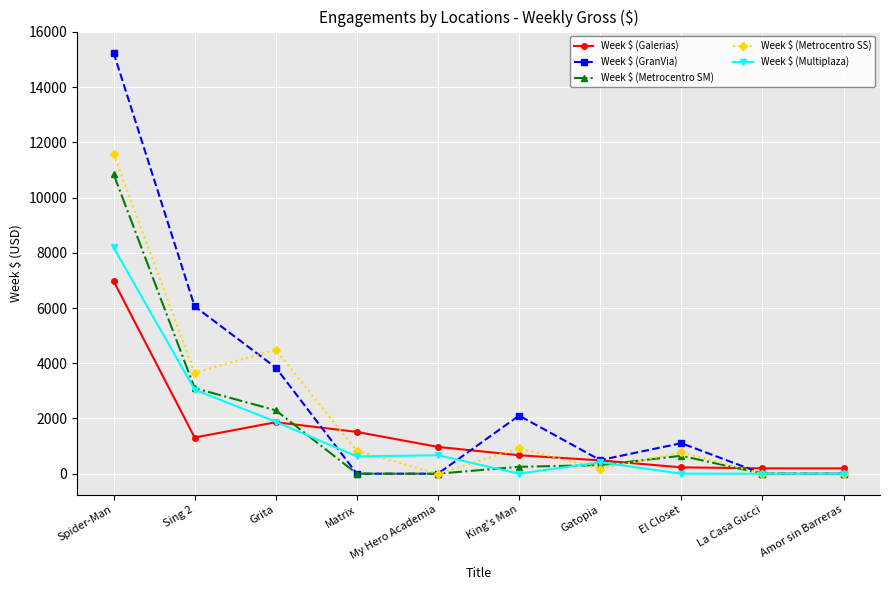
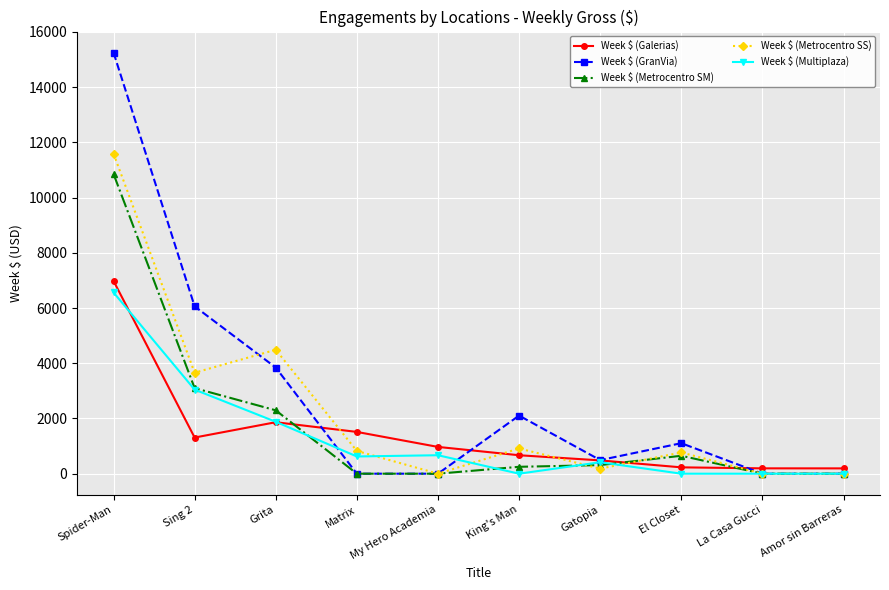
Week $ (Multiplaza), Spider-Man: 8200 -> 6600
